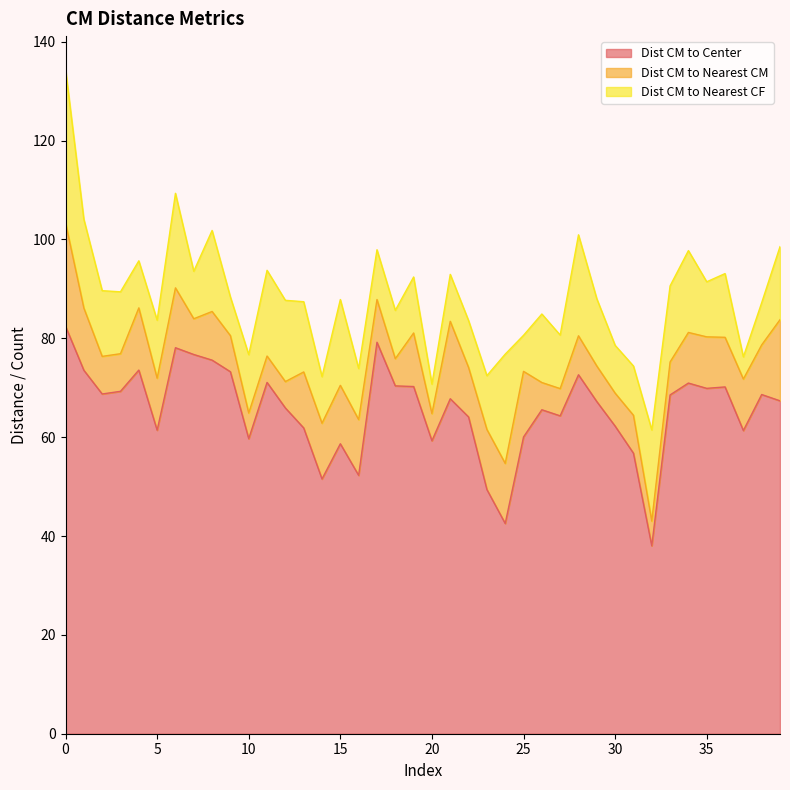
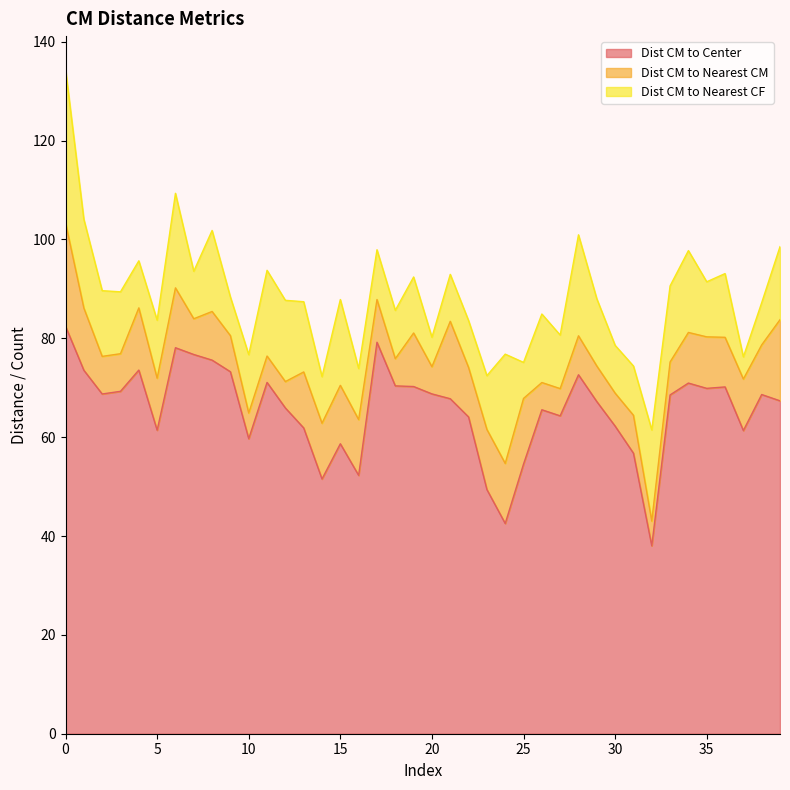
Dist CM to Center, 20: 59 -> 69
Dist CM to Center, 25: 60 -> 55
